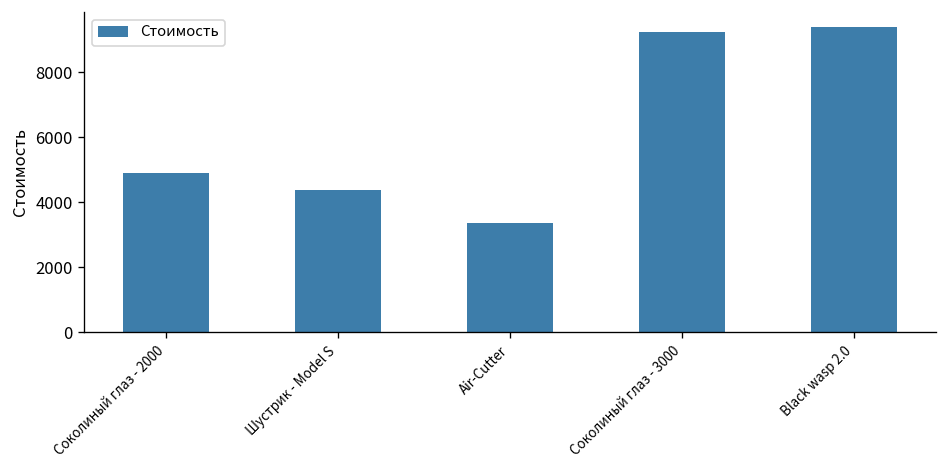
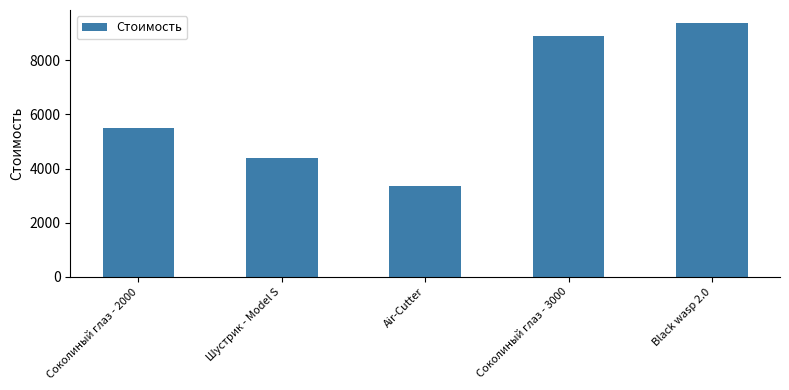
Соколиный глаз - 2000: 4900 -> 5500
Соколиный глаз - 3000: 9200 -> 8900
